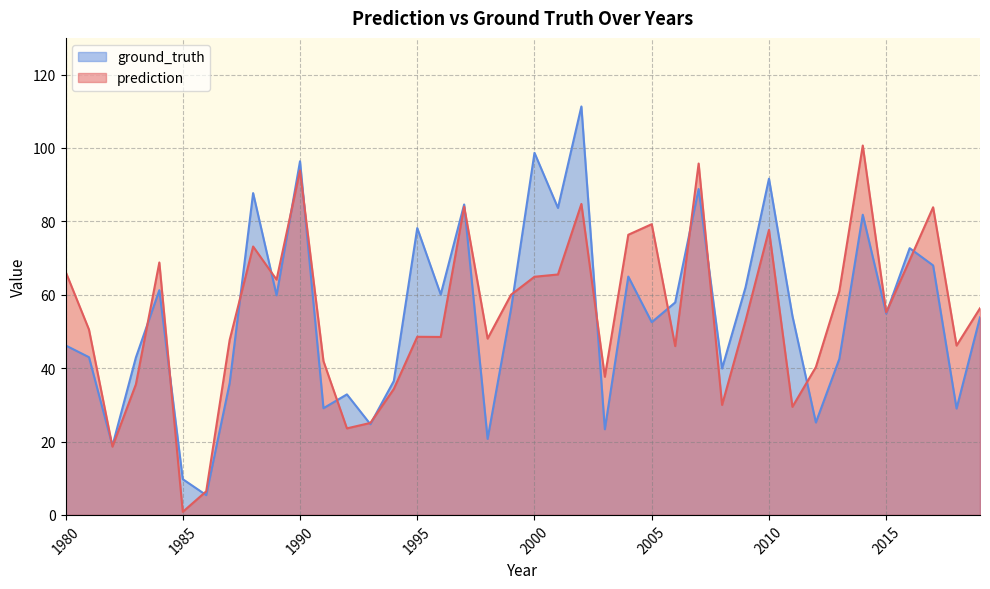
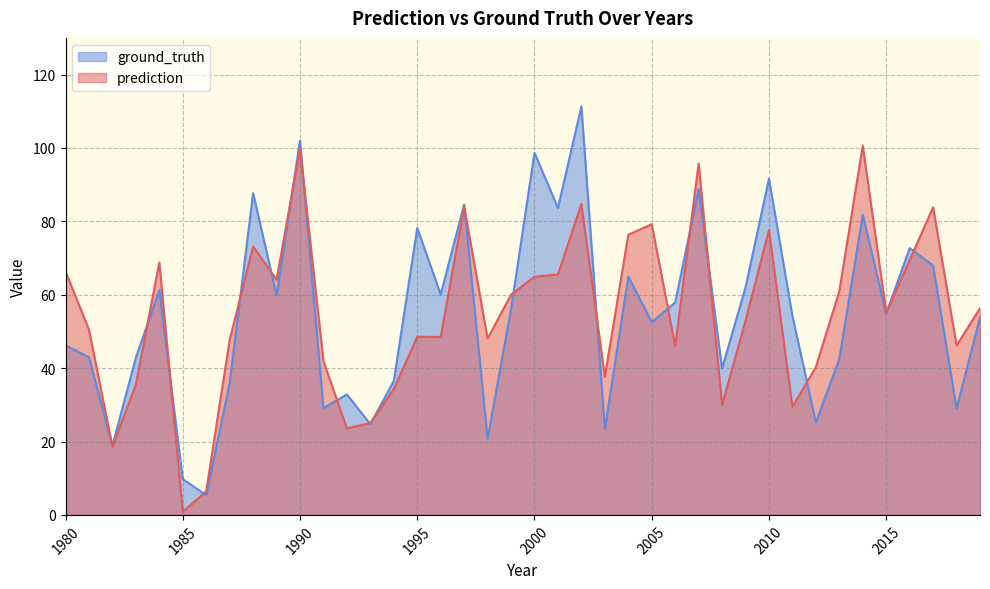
ground_truth, 1990: 96 -> 102
prediction, 1990: 94 -> 100
